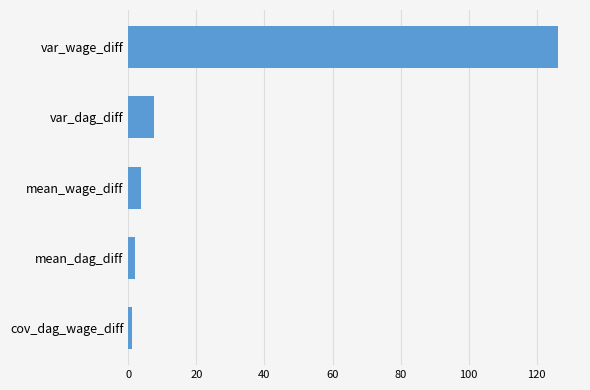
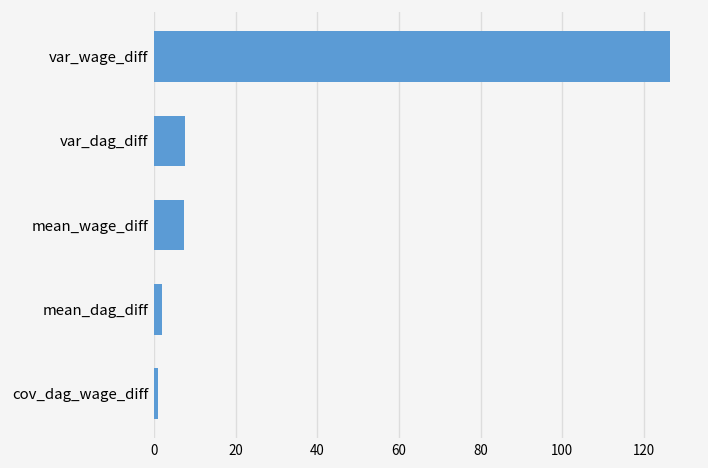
mean_wage_diff: 4 -> 7
